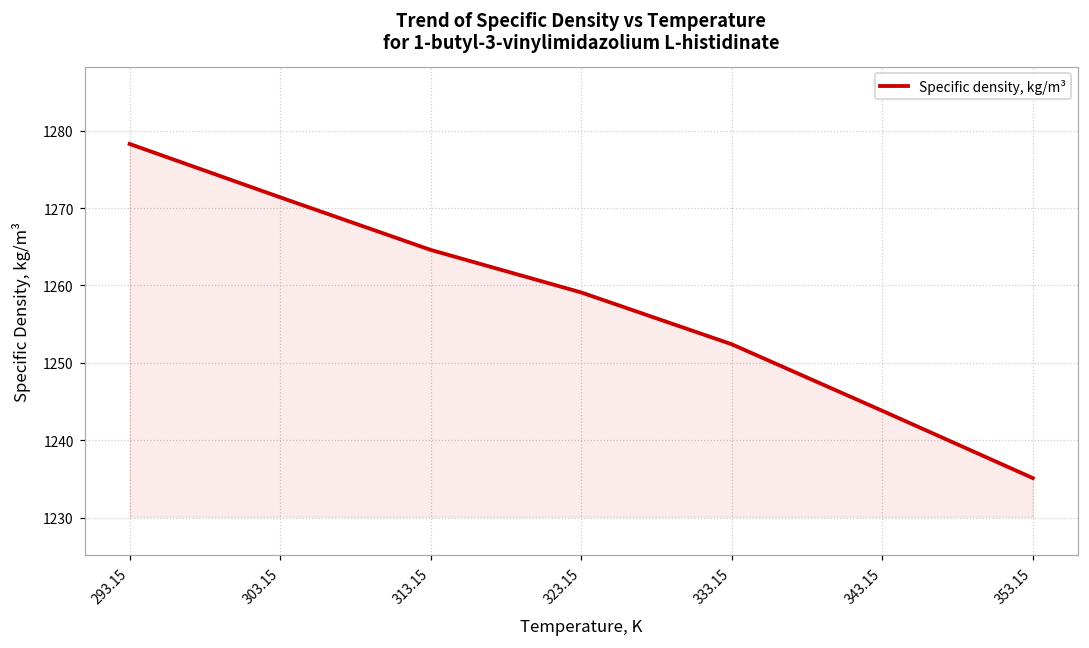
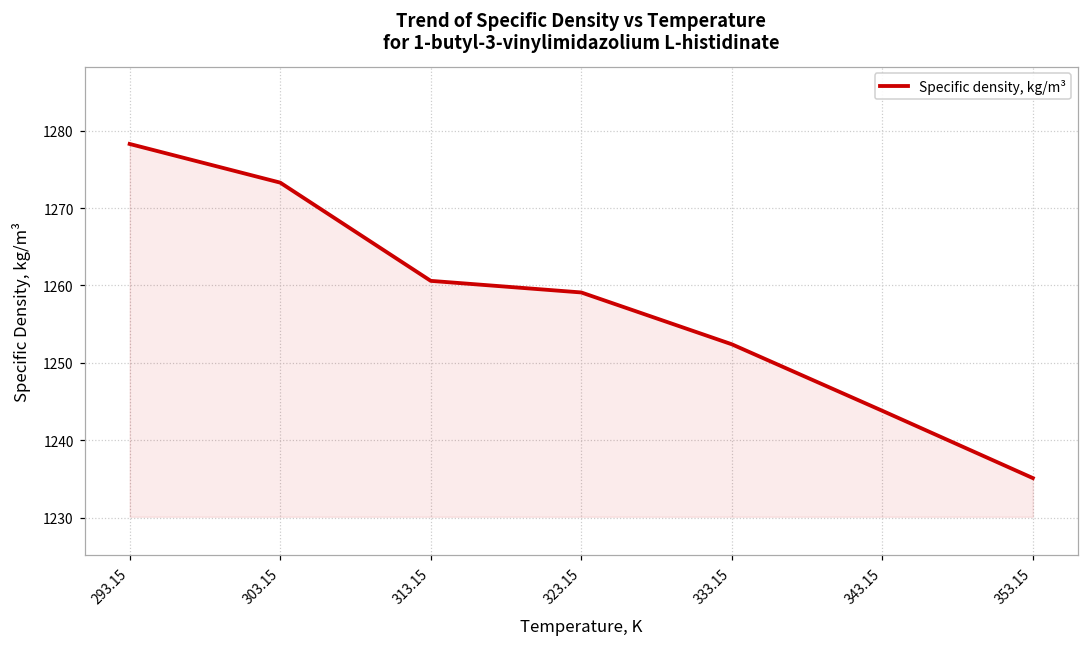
303.15: 1271 -> 1273
313.15: 1265 -> 1261
